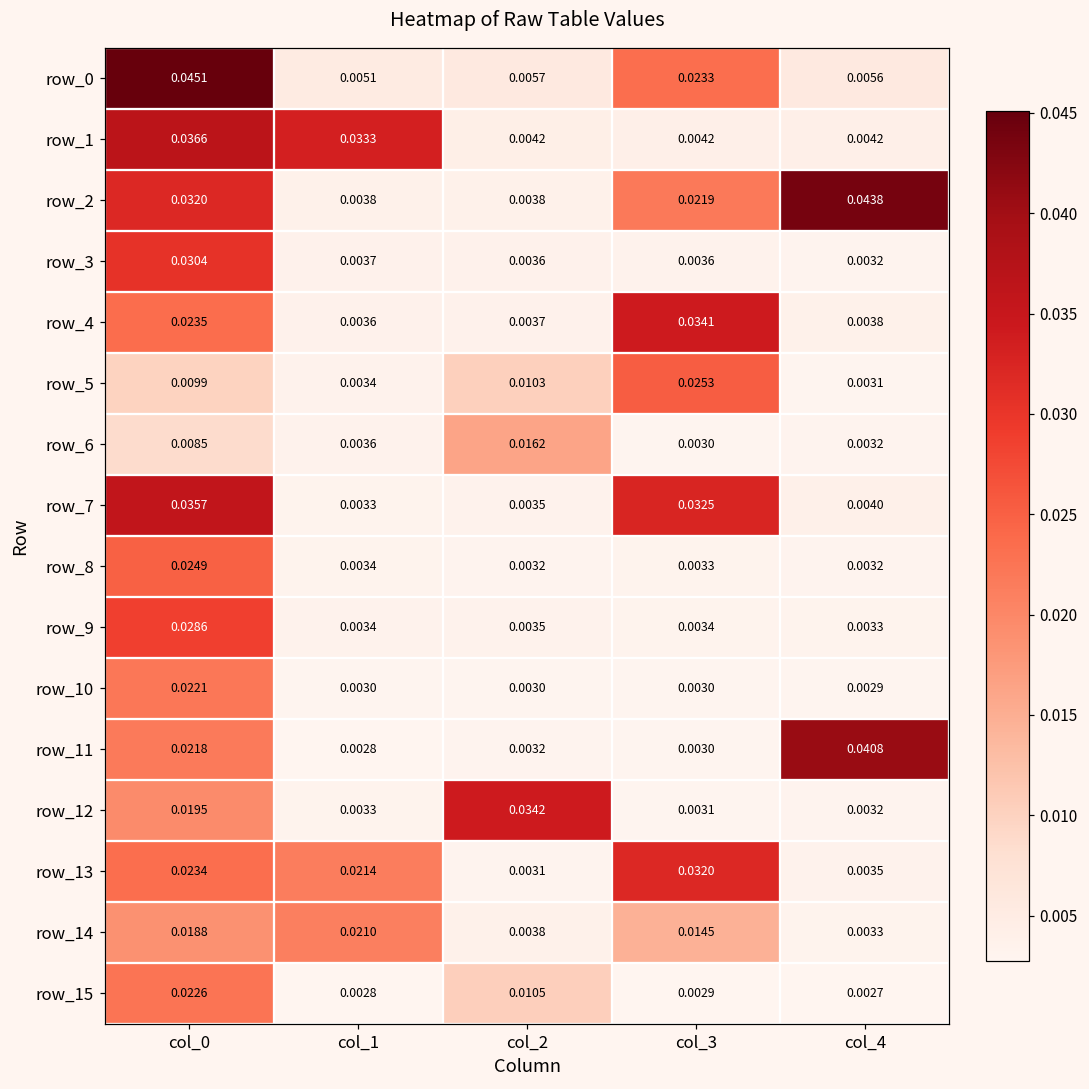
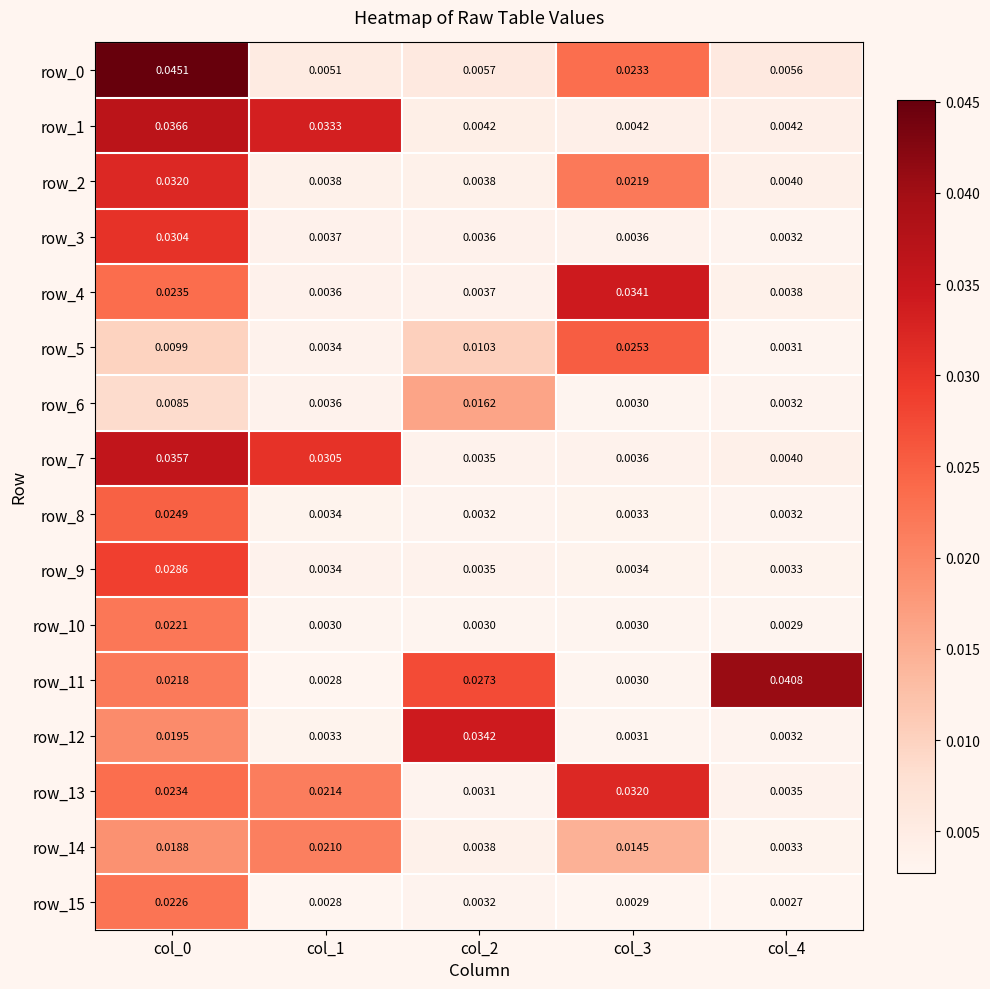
row_2, col_4: 0.0438 -> 0.0040
row_7, col_1: 0.0033 -> 0.0305
row_7, col_3: 0.0325 -> 0.0036
row_11, col_2: 0.0032 -> 0.0273
row_15, col_2: 0.0105 -> 0.0032
